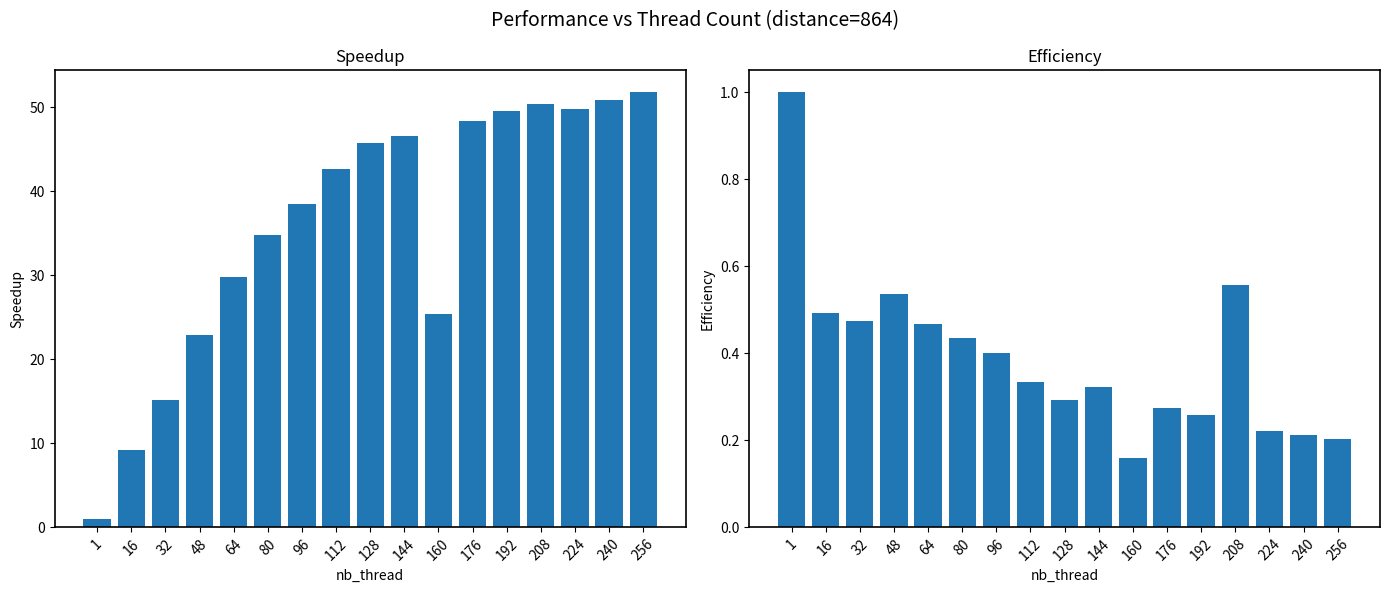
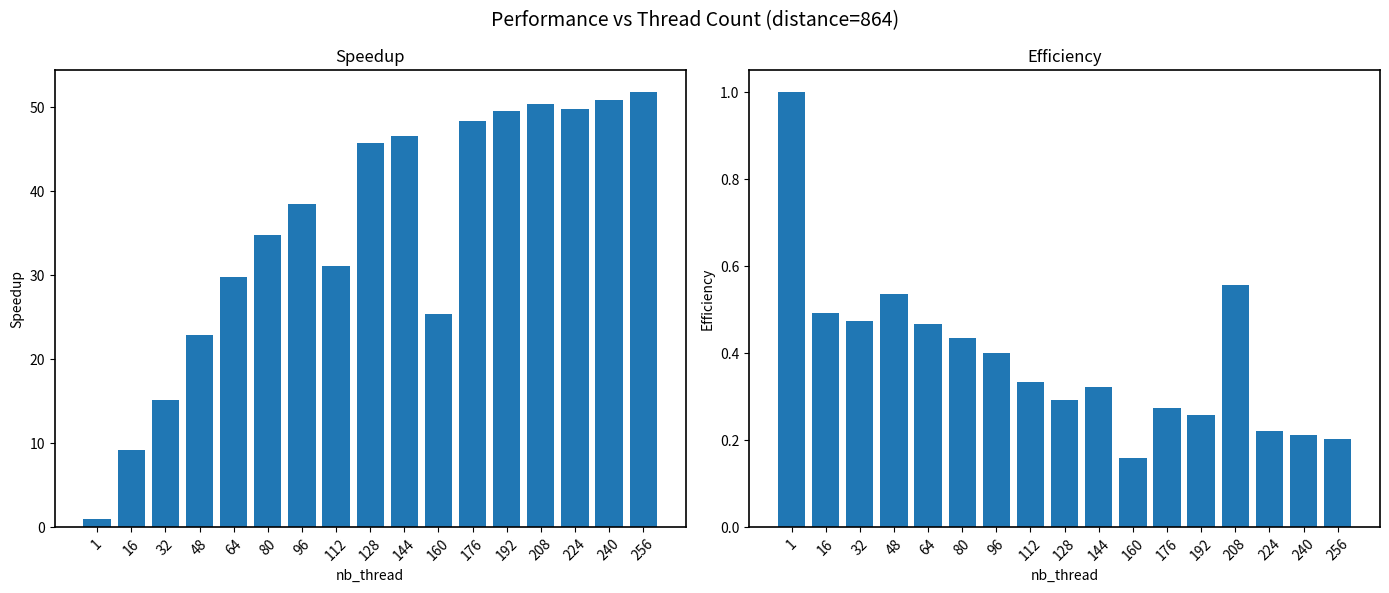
Speedup, 112: 43 -> 31
